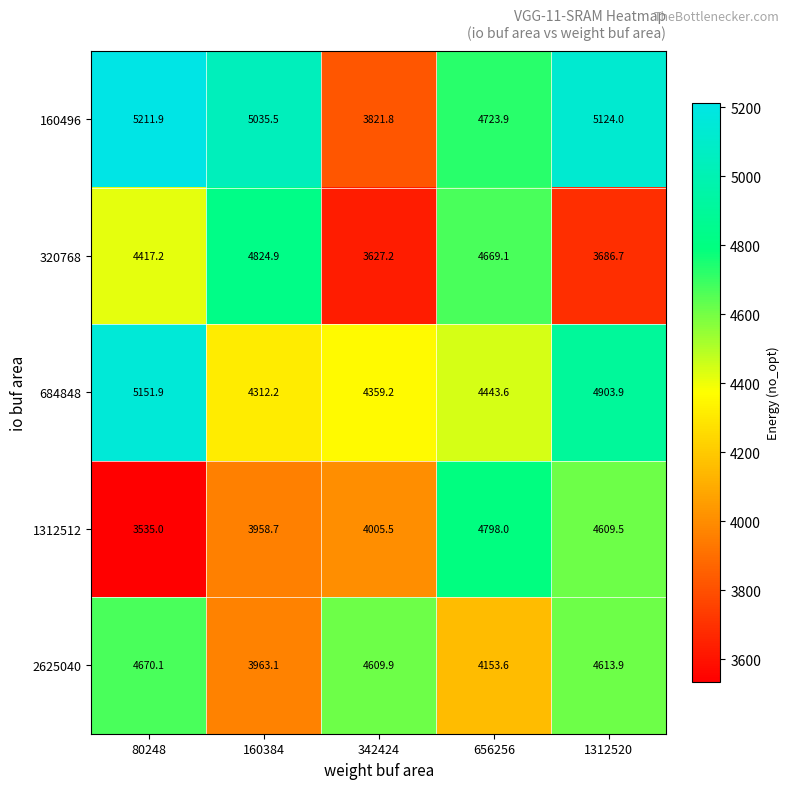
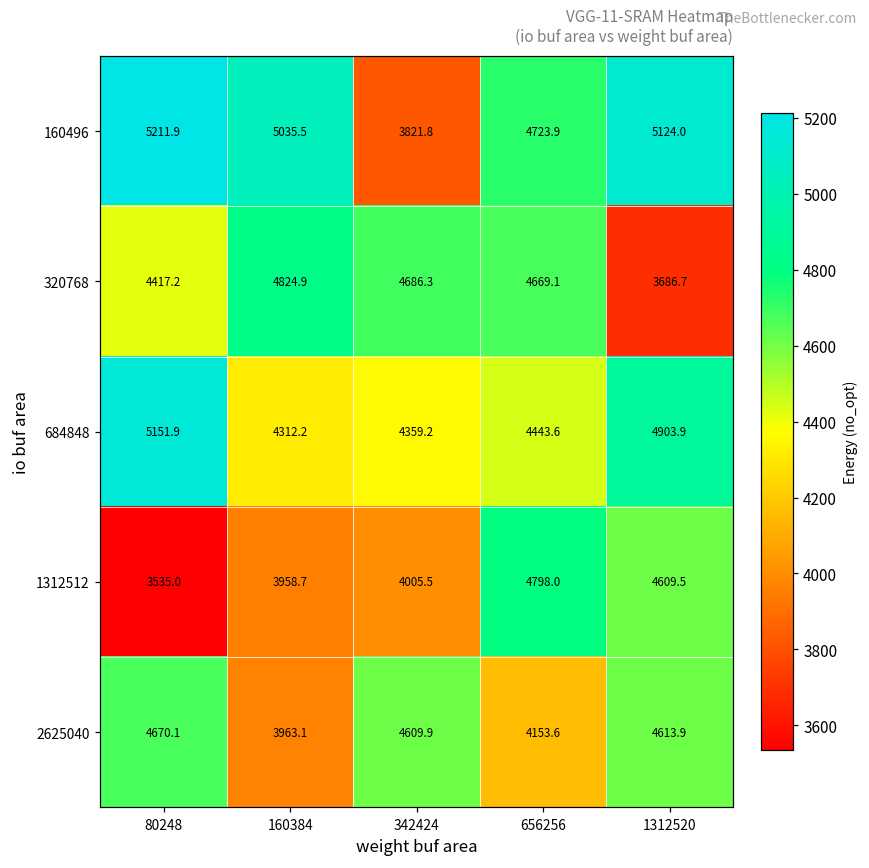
320768, 342424: 3627.2 -> 4686.3
